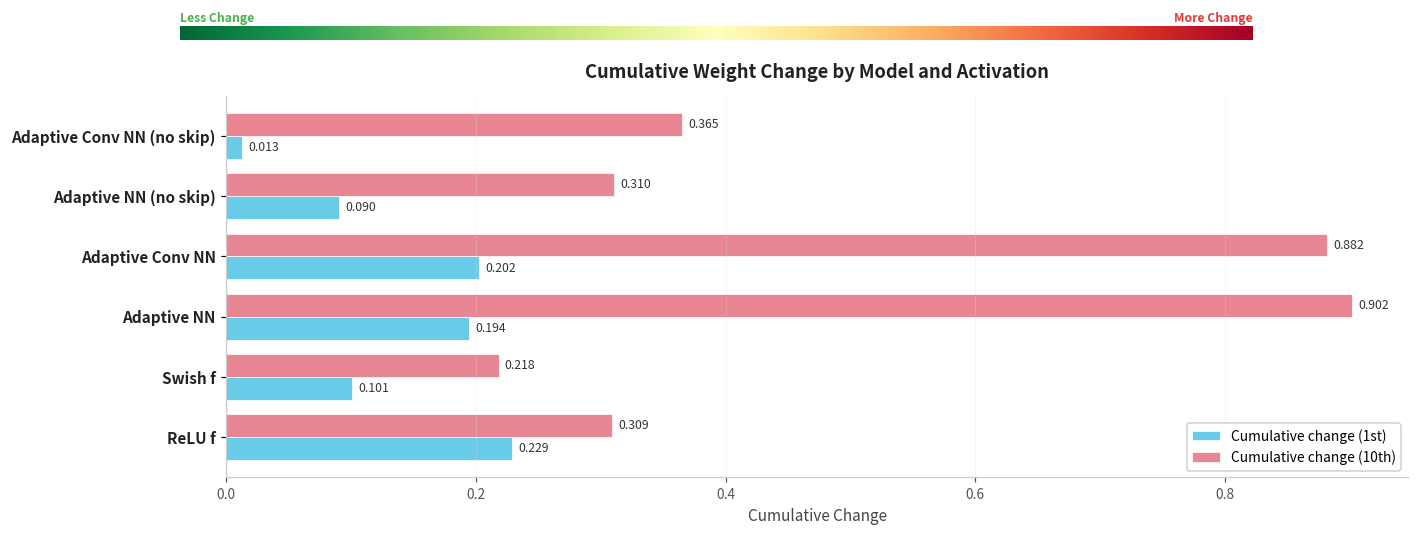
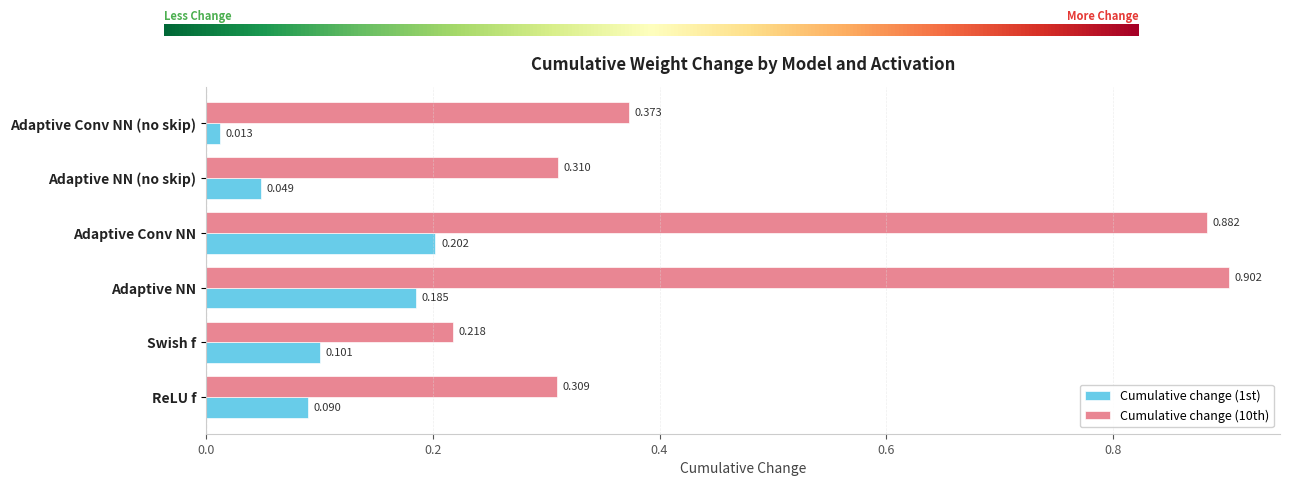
Cumulative change (10th), Adaptive Conv NN (no skip): 0.365 -> 0.373
Cumulative change (1st), Adaptive NN (no skip): 0.090 -> 0.049
Cumulative change (1st), Adaptive NN: 0.194 -> 0.185
Cumulative change (1st), ReLU f: 0.229 -> 0.090
